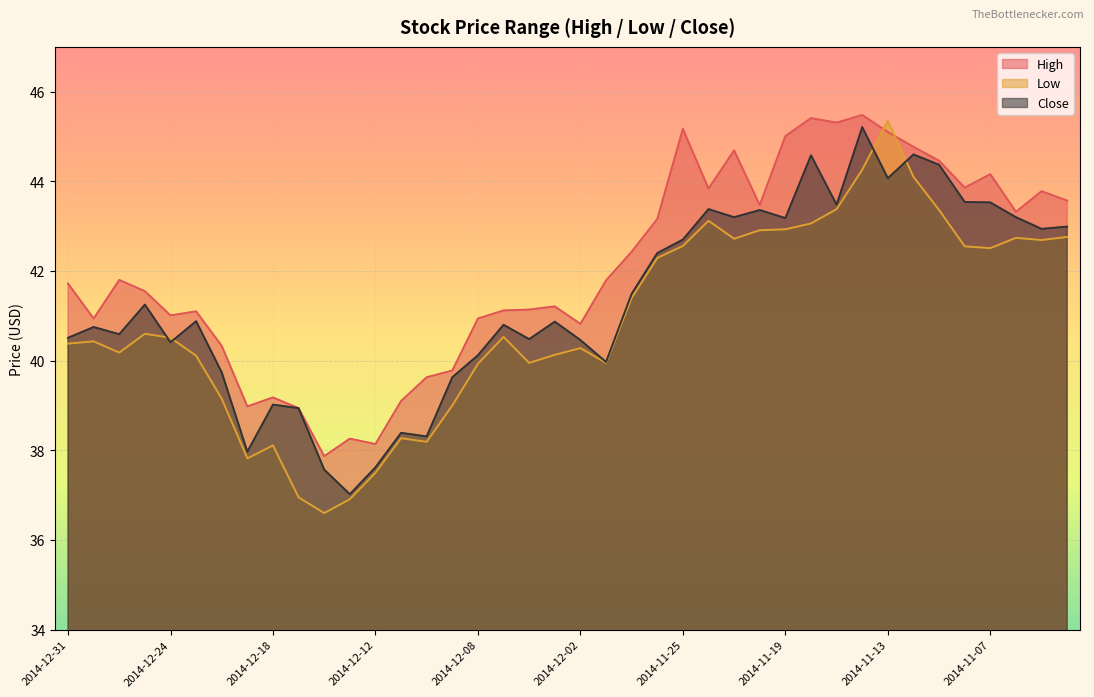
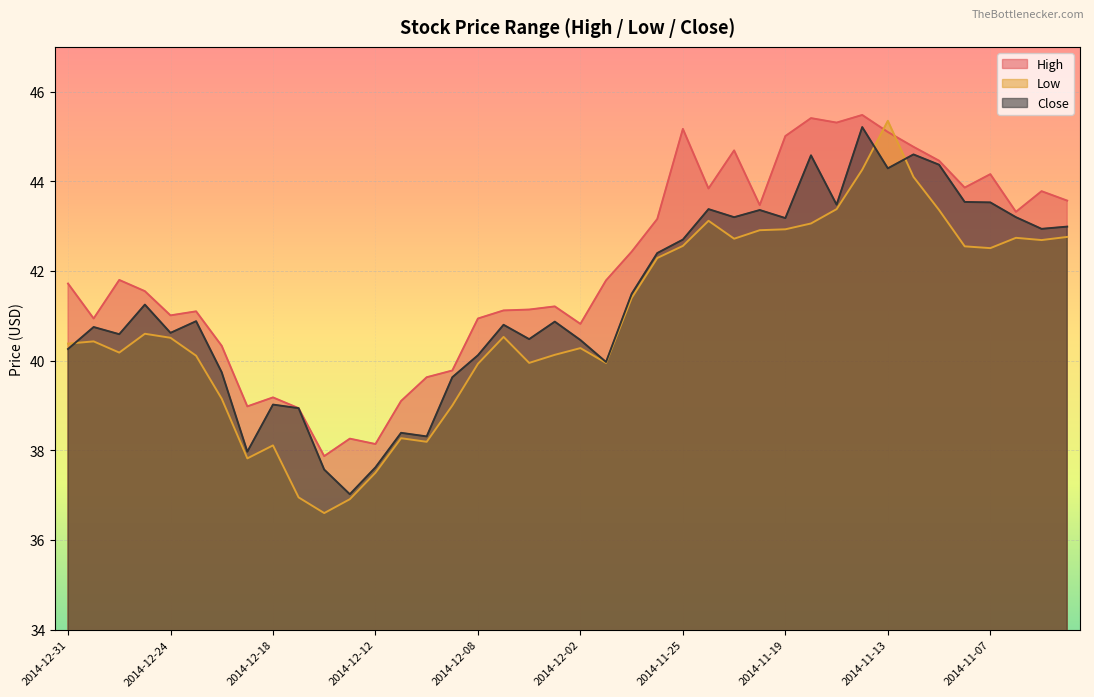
Close, 2014-12-31: 40.5 -> 40.3
Close, 2014-12-24: 40.4 -> 40.6
Close, 2014-11-13: 44.1 -> 44.3
